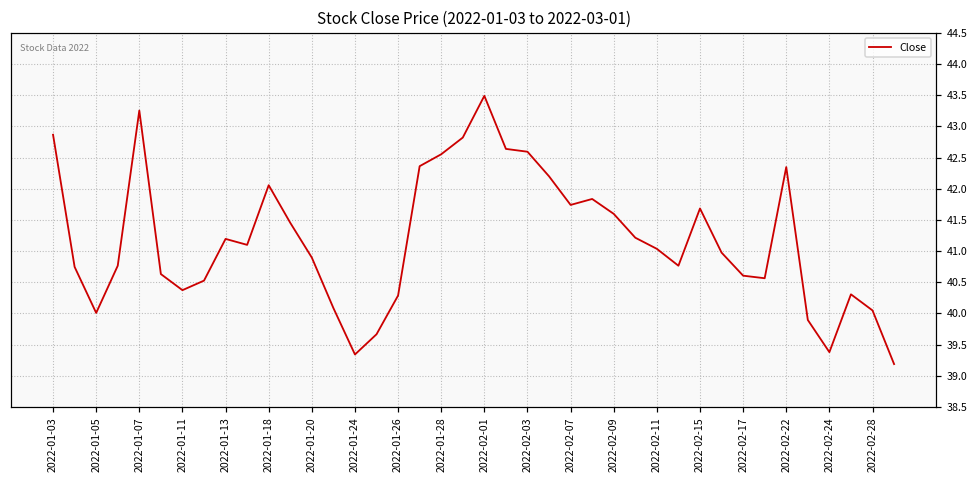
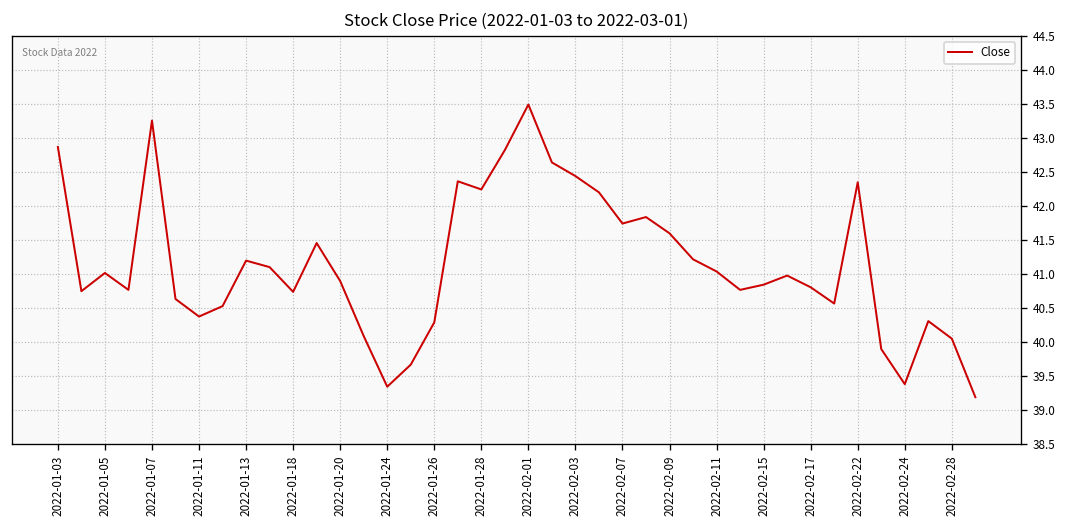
2022-01-05: 40.0 -> 41.0
2022-01-18: 42.1 -> 40.7
2022-01-28: 42.6 -> 42.2
2022-02-03: 42.6 -> 42.4
2022-02-15: 41.7 -> 40.8
2022-02-17: 40.6 -> 40.8
